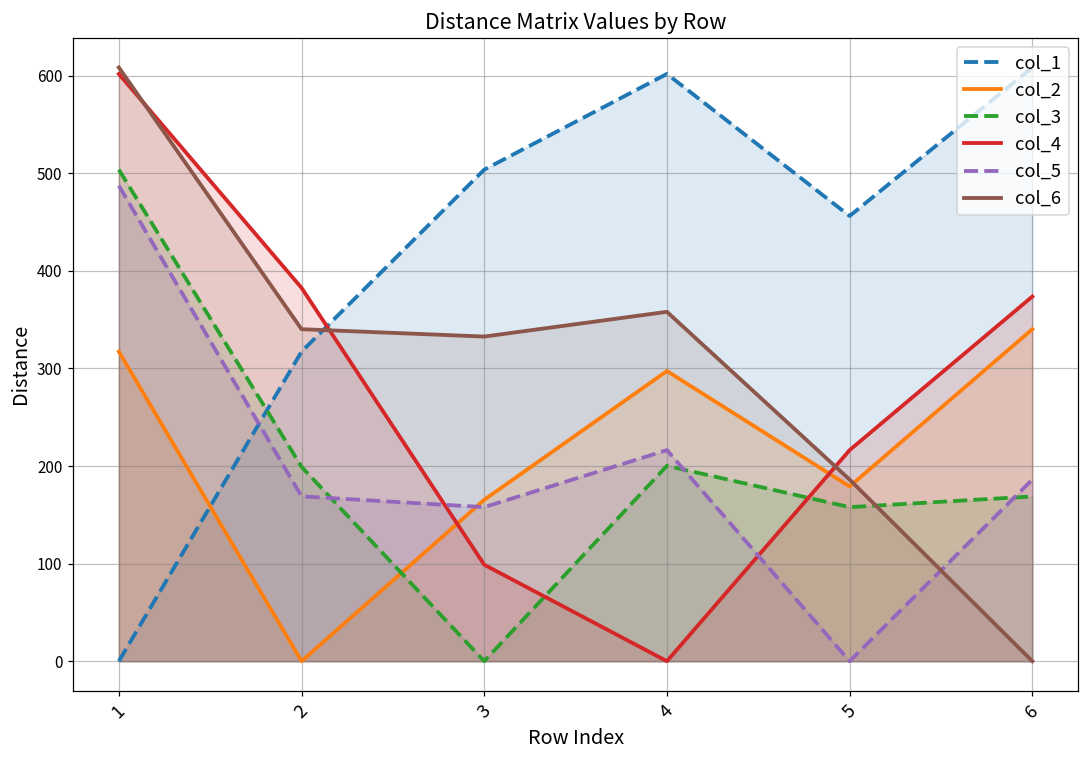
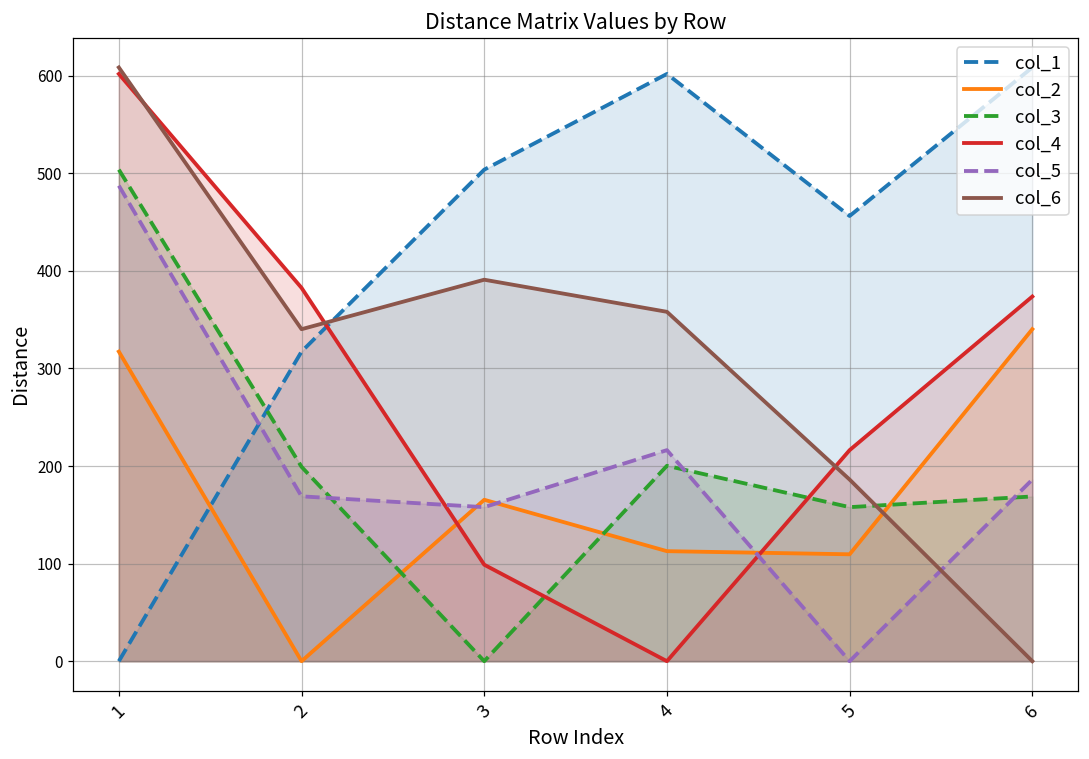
col_6, 3: 330 -> 390
col_2, 4: 300 -> 110
col_2, 5: 180 -> 110
